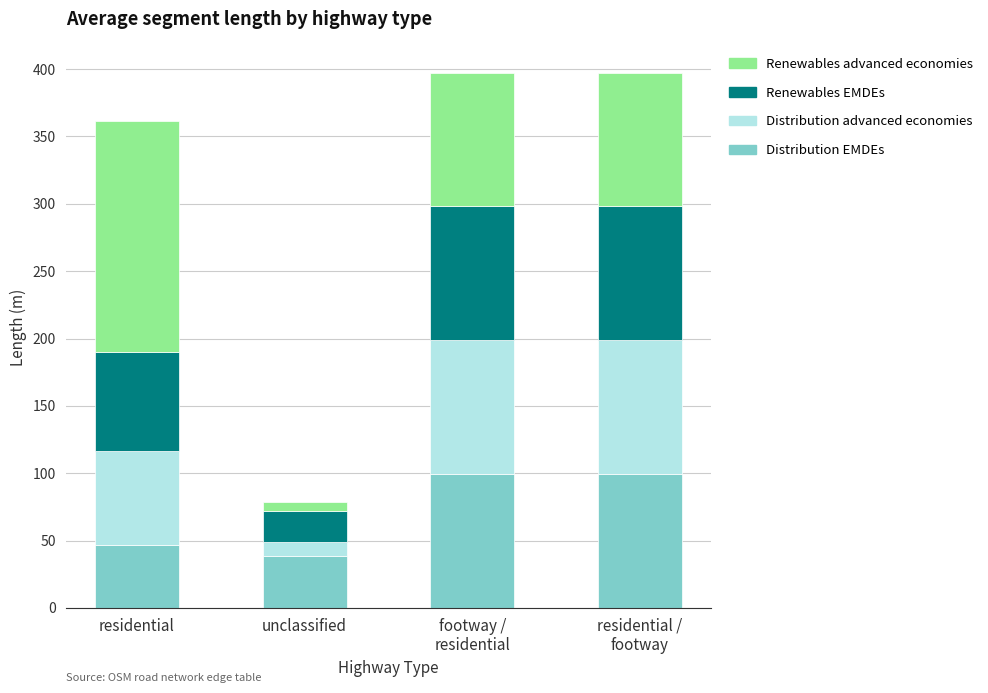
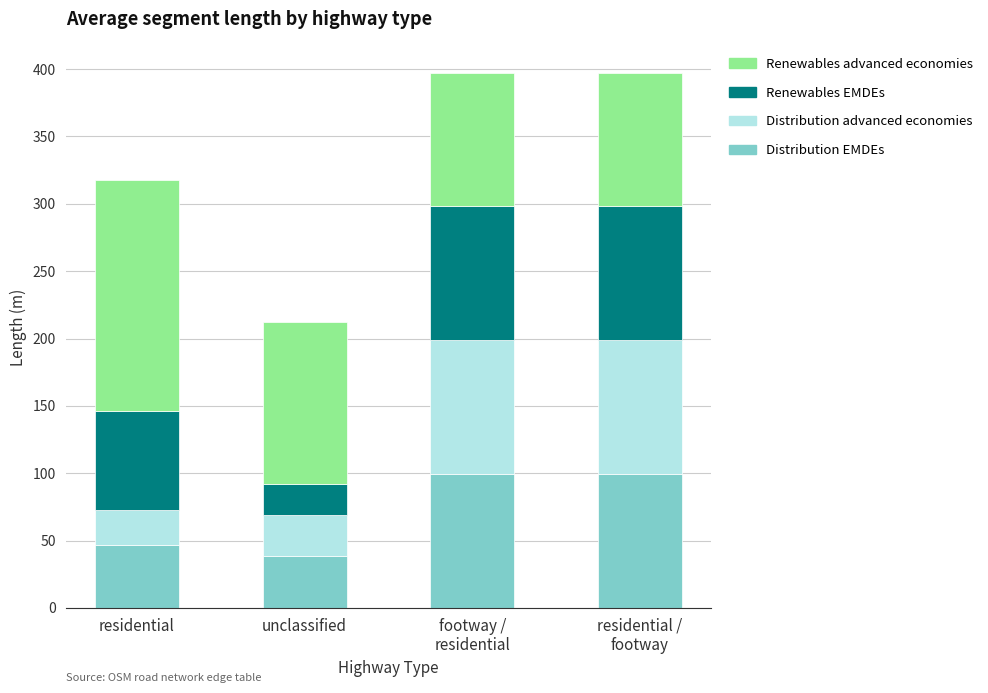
Distribution advanced economies, residential: 70 -> 26
Distribution advanced economies, unclassified: 10 -> 30
Renewables advanced economies, unclassified: 7 -> 121
